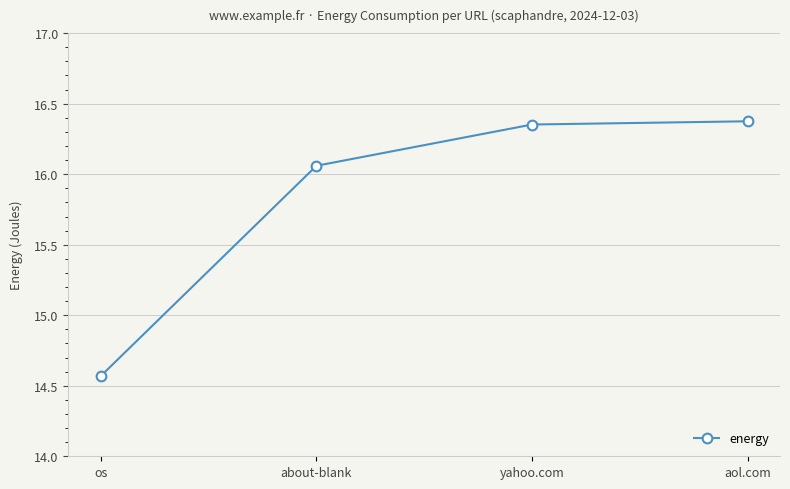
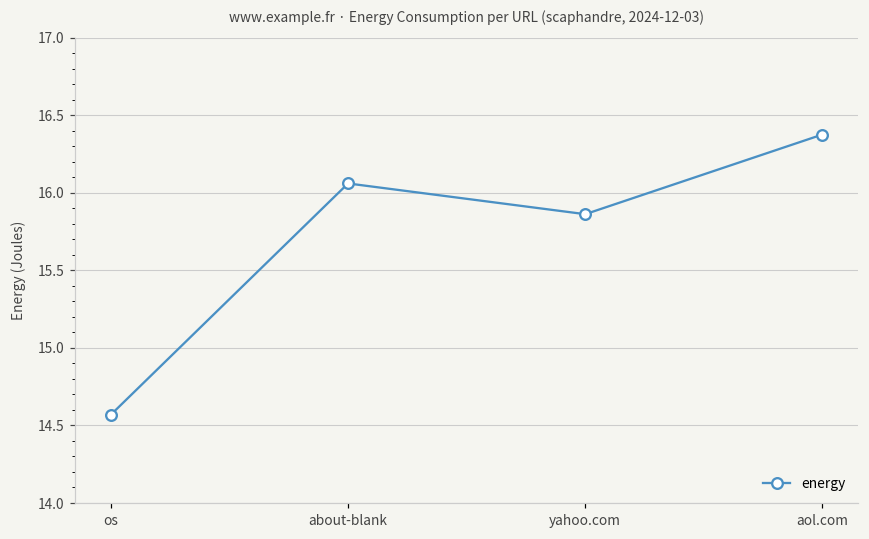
yahoo.com: 16.35 -> 15.86
